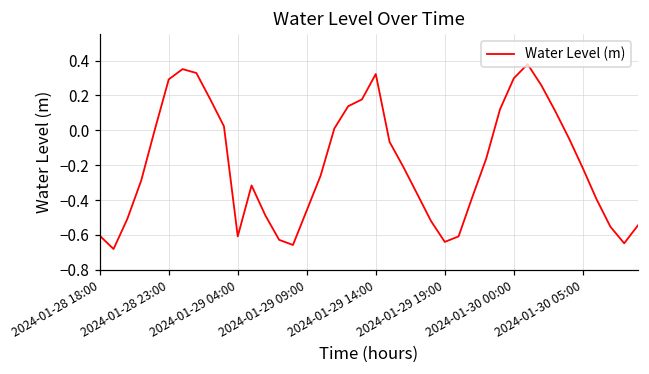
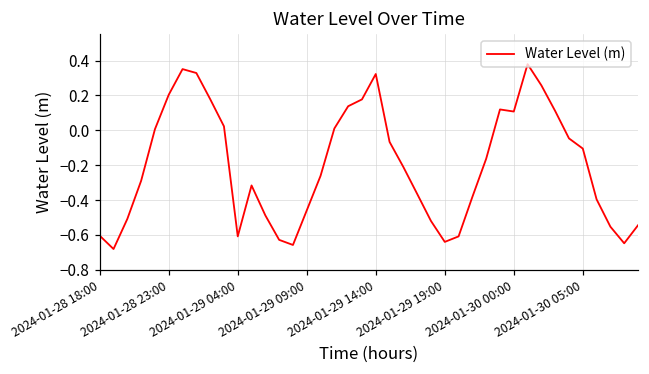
2024-01-28 23:00: 0.29 -> 0.20
2024-01-30 00:00: 0.30 -> 0.11
2024-01-30 05:00: -0.22 -> -0.10
